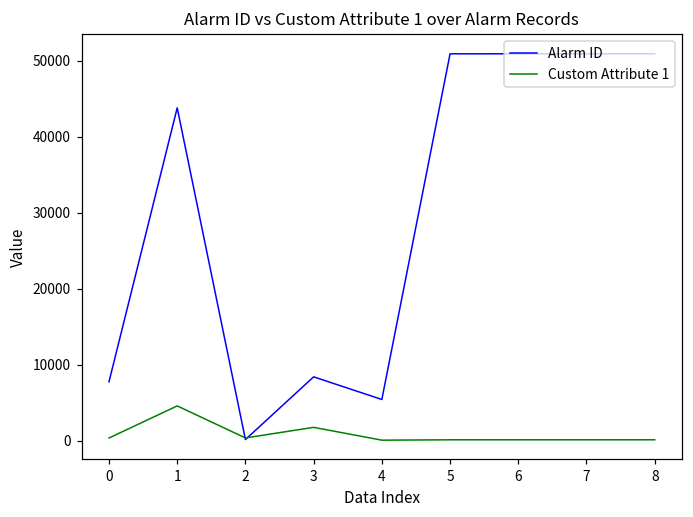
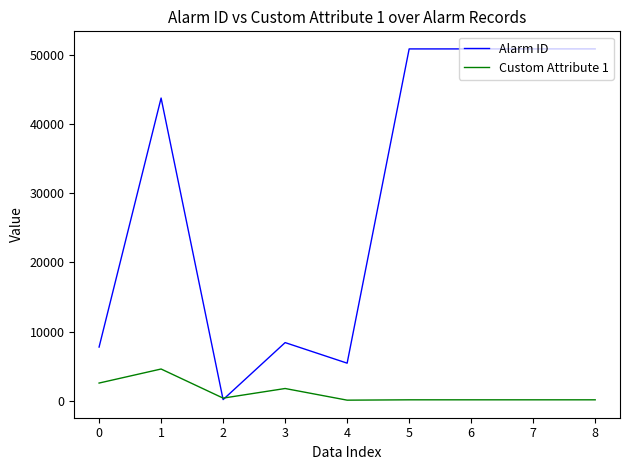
Custom Attribute 1, 0: 0 -> 3000
